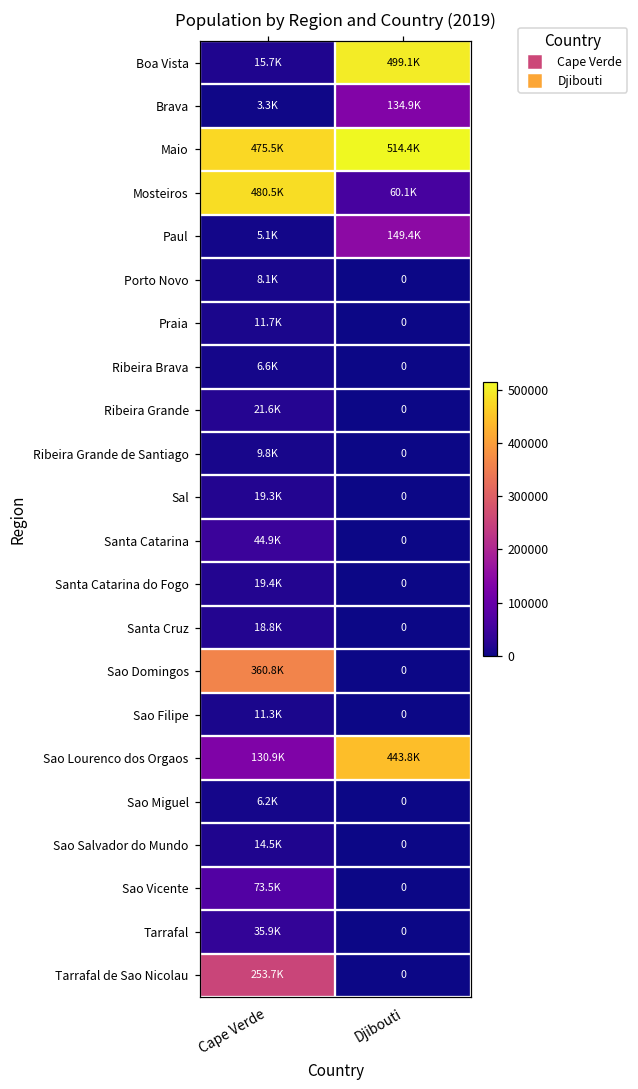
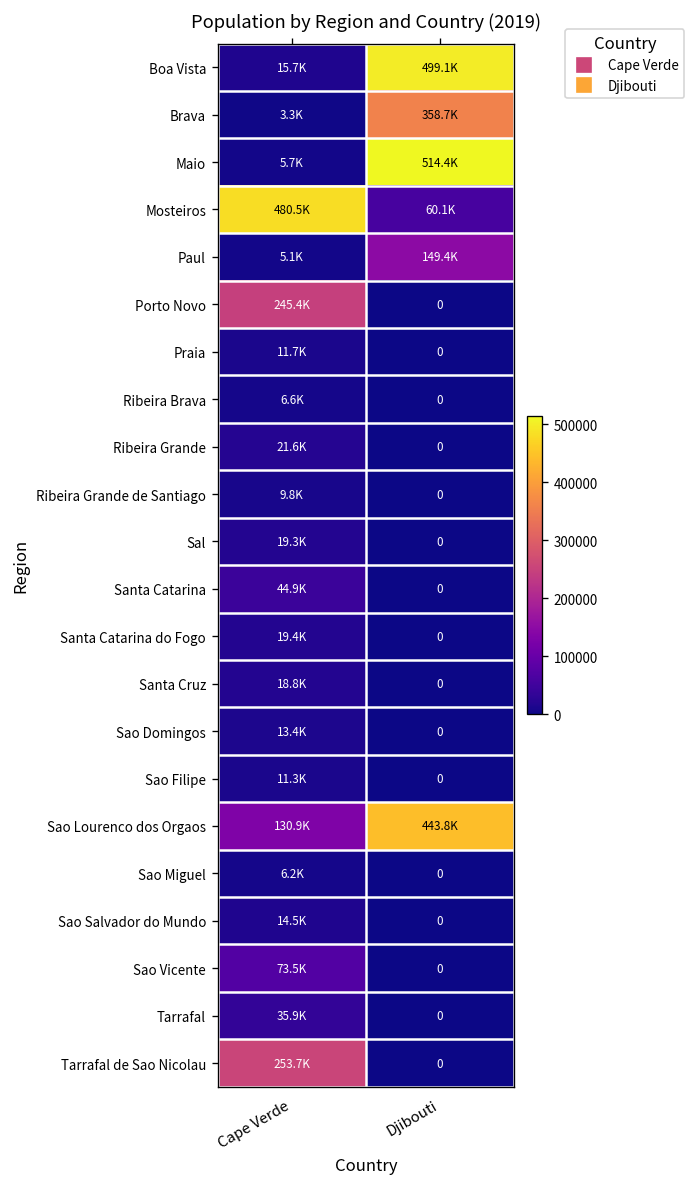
Brava, Djibouti: 134.9K -> 358.7K
Maio, Cape Verde: 475.5K -> 5.7K
Porto Novo, Cape Verde: 8.1K -> 245.4K
Sao Domingos, Cape Verde: 360.8K -> 13.4K
